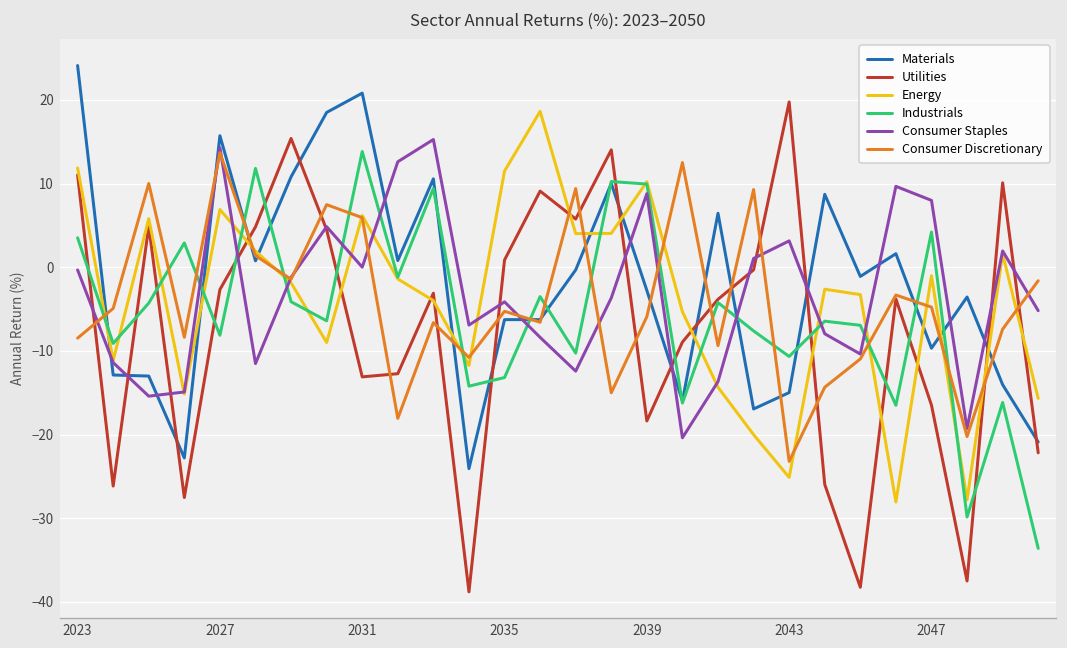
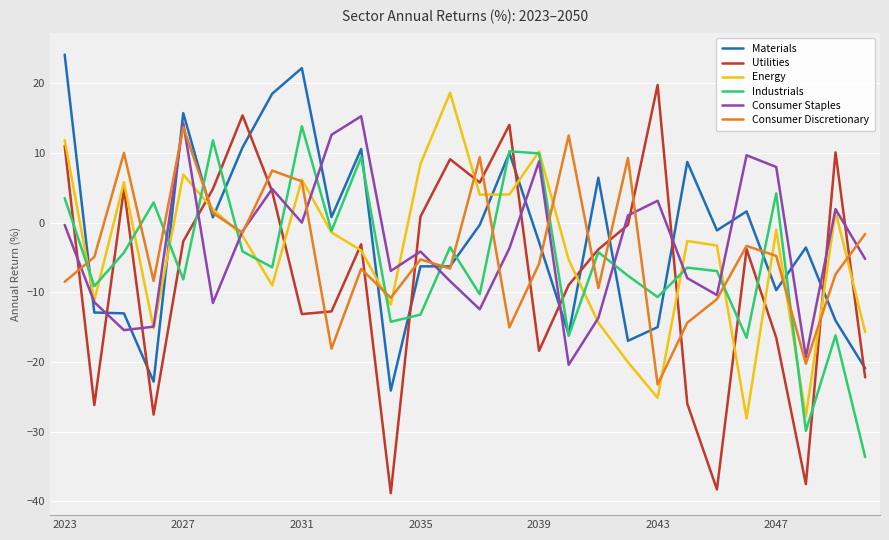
Materials, 2031: 21 -> 22
Energy, 2035: 12 -> 8
